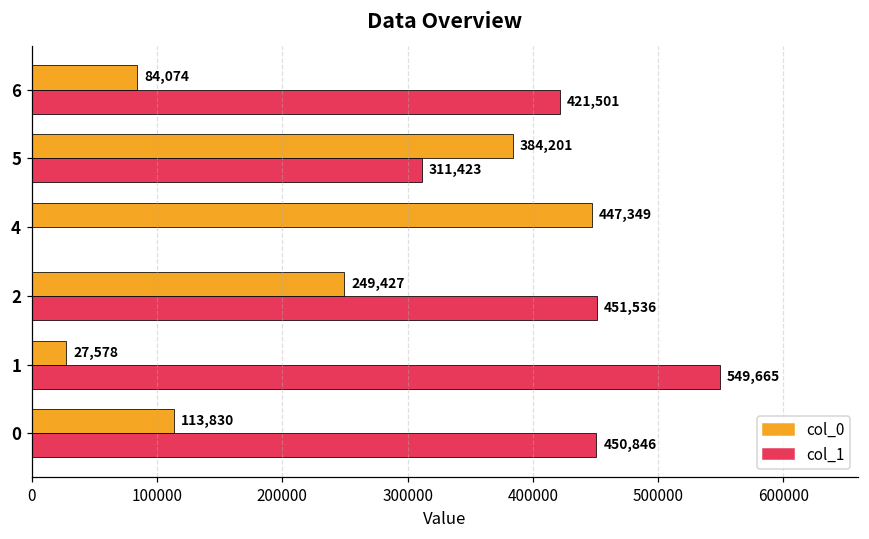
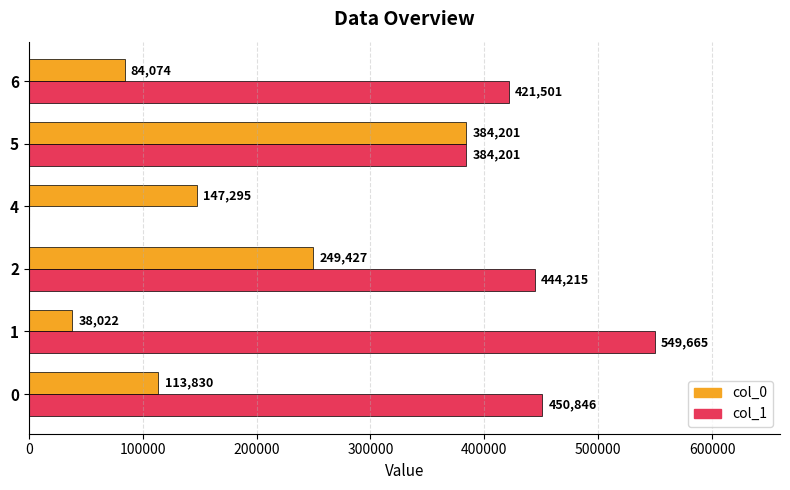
col_1, 5: 311,423 -> 384,201
col_0, 4: 447,349 -> 147,295
col_1, 2: 451,536 -> 444,215
col_0, 1: 27,578 -> 38,022
